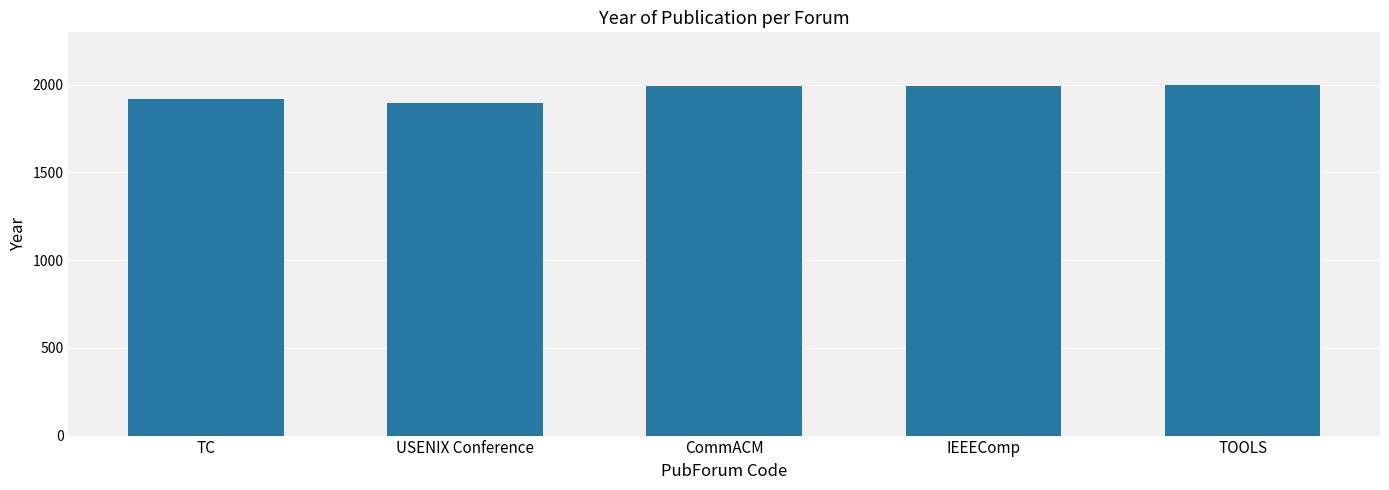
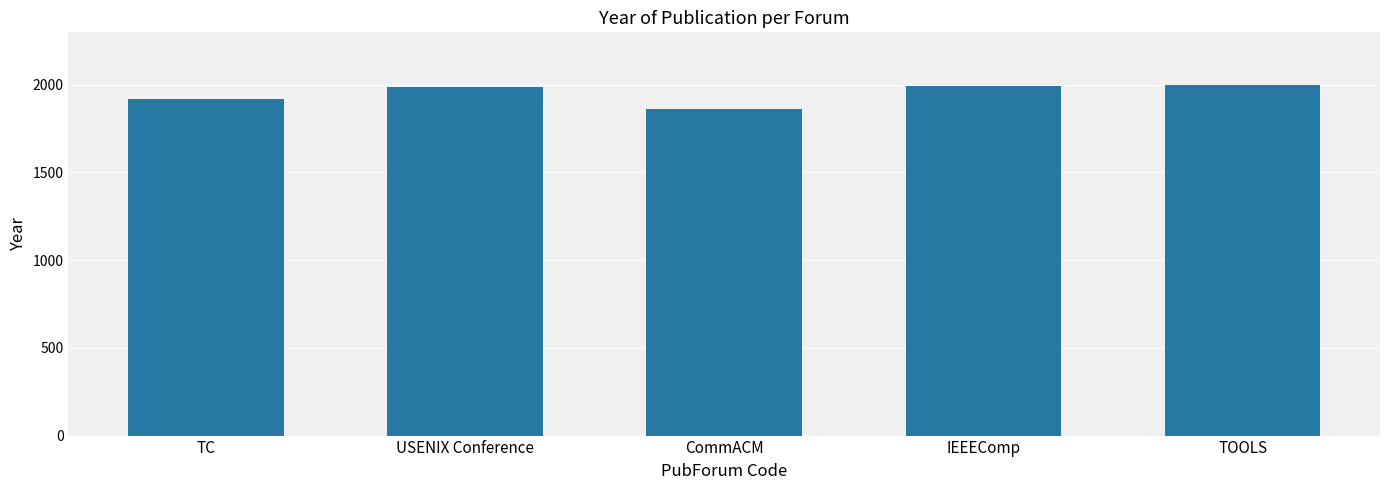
USENIX Conference: 1900 -> 1990
CommACM: 1990 -> 1860
